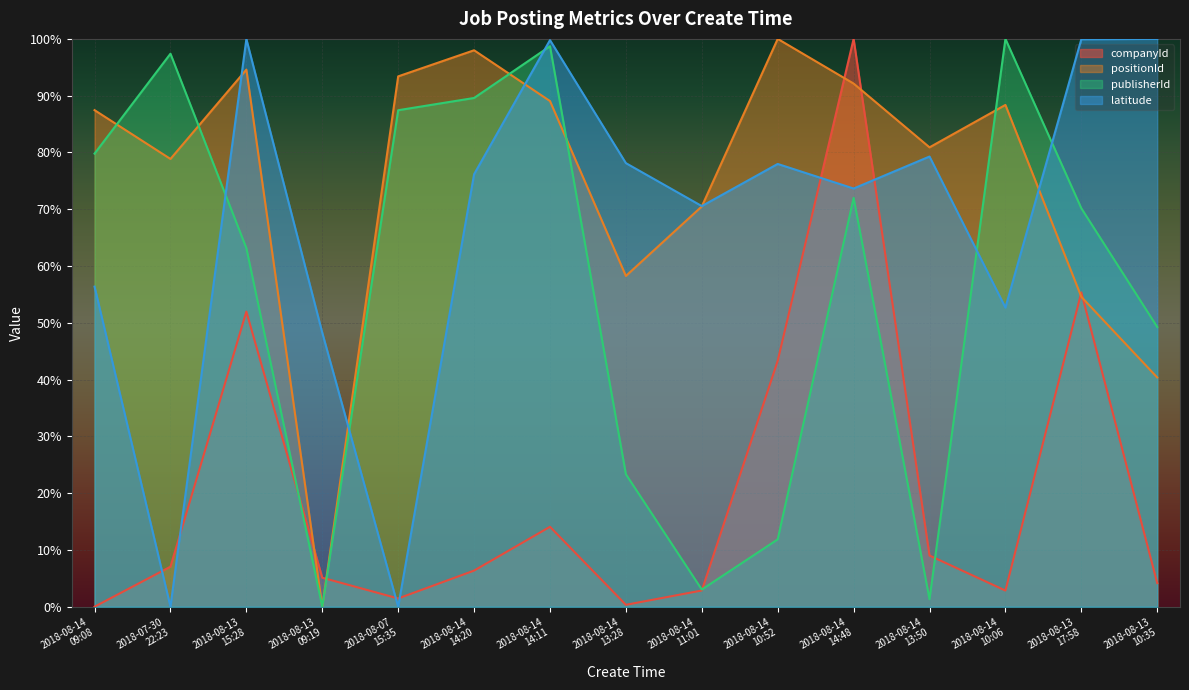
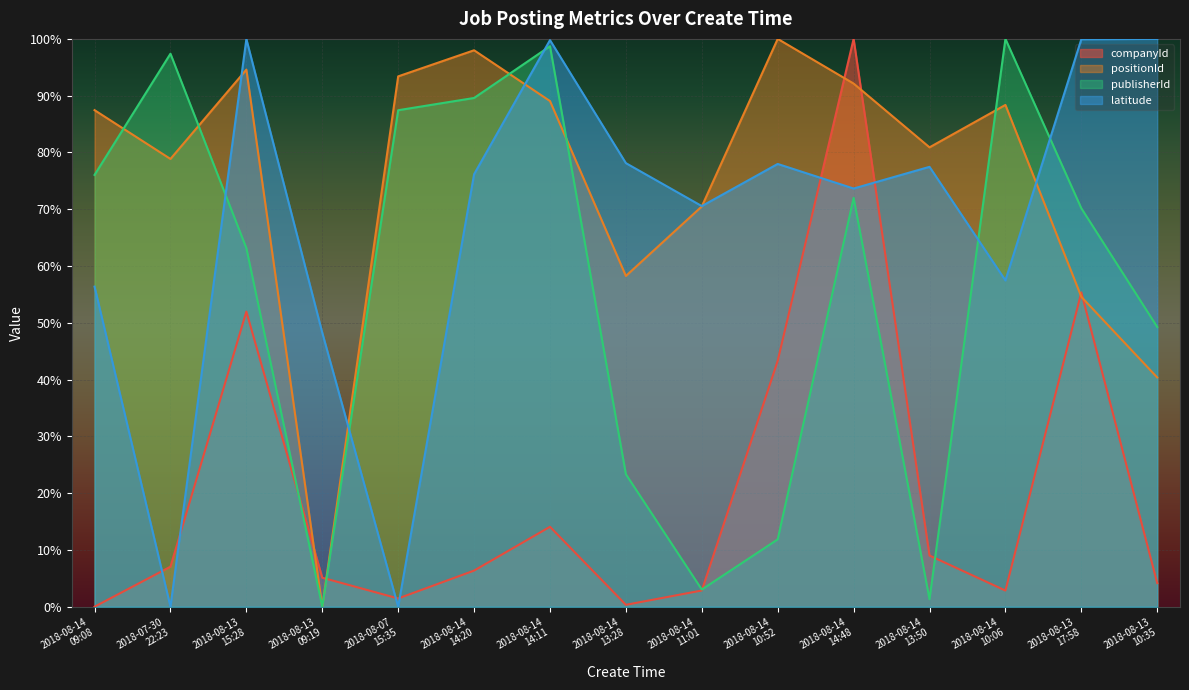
publisherId, 2018-08-14 09:08: 80% -> 76%
latitude, 2018-08-14 13:50: 79% -> 77%
latitude, 2018-08-14 10:06: 53% -> 57%
